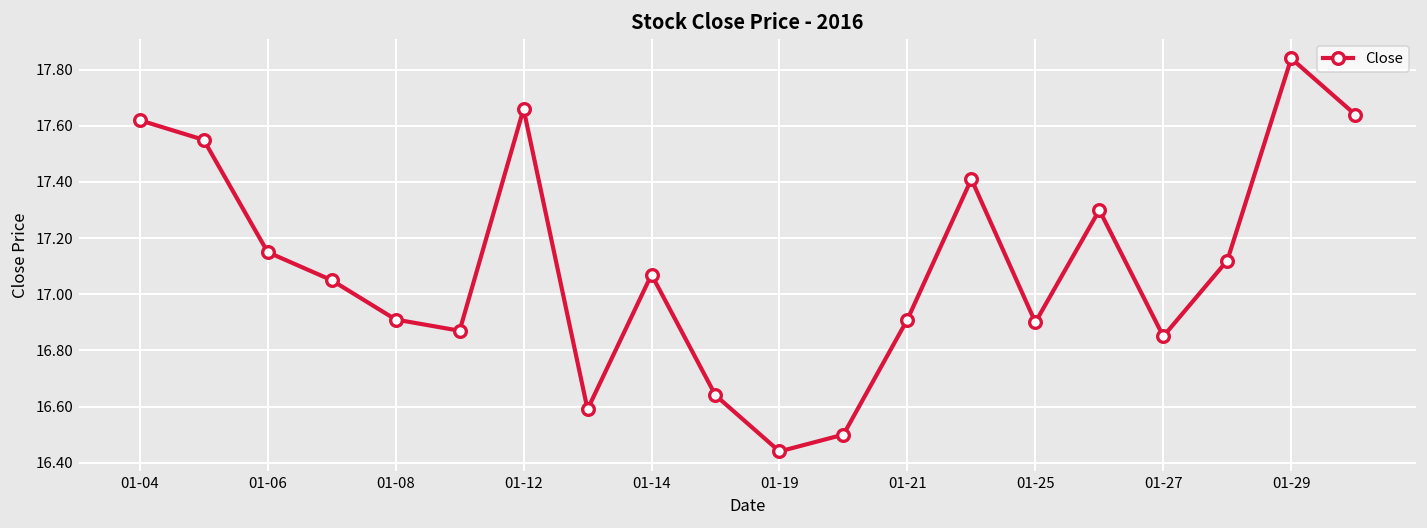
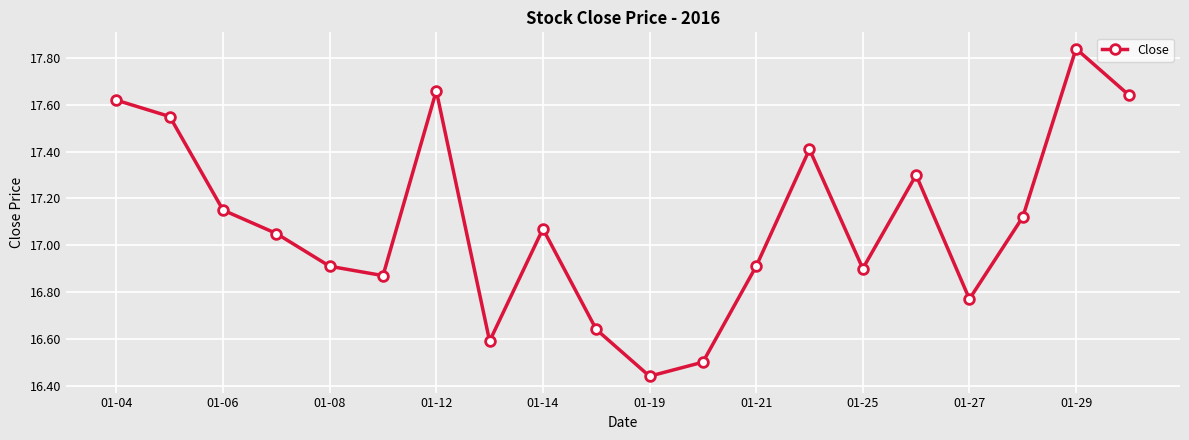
01-27: 16.85 -> 16.77
